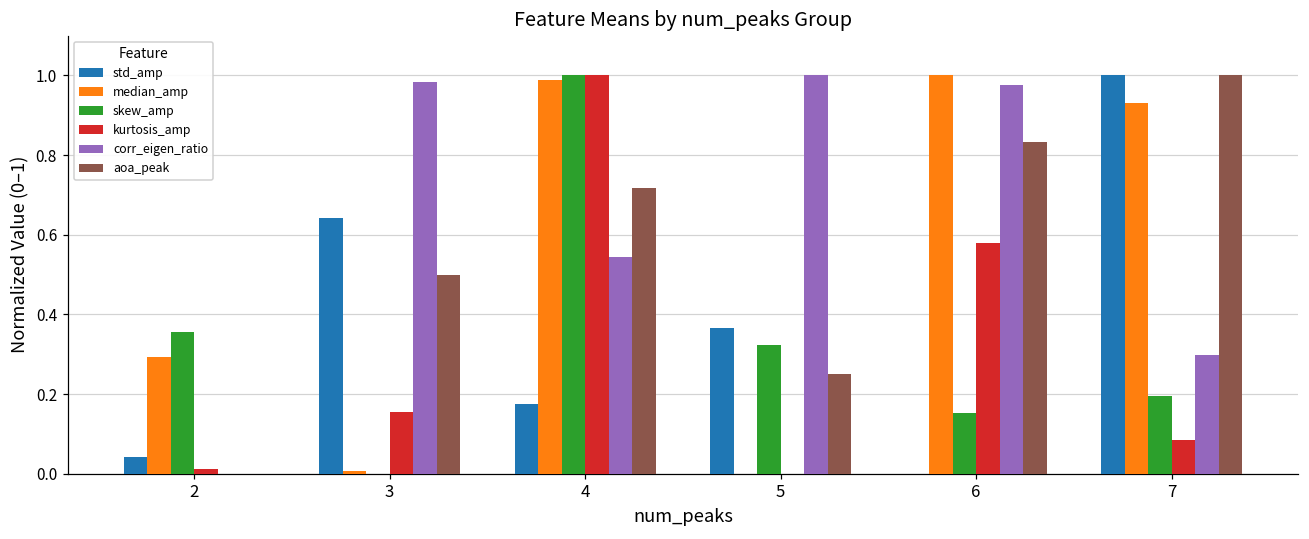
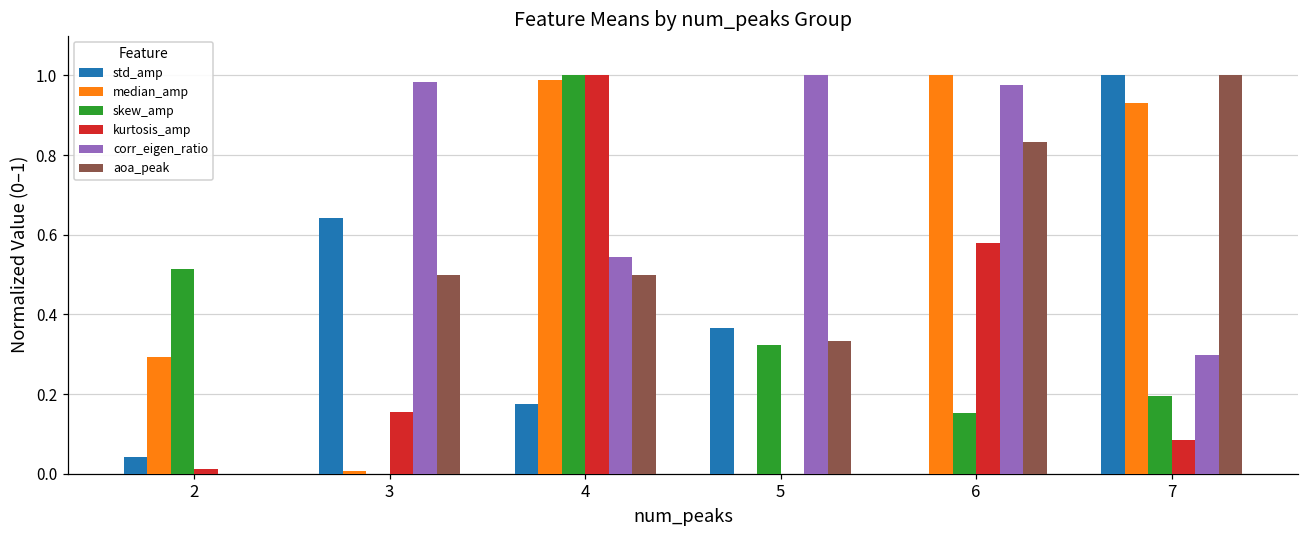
skew_amp, 2: 0.36 -> 0.51
aoa_peak, 4: 0.72 -> 0.50
aoa_peak, 5: 0.25 -> 0.33
